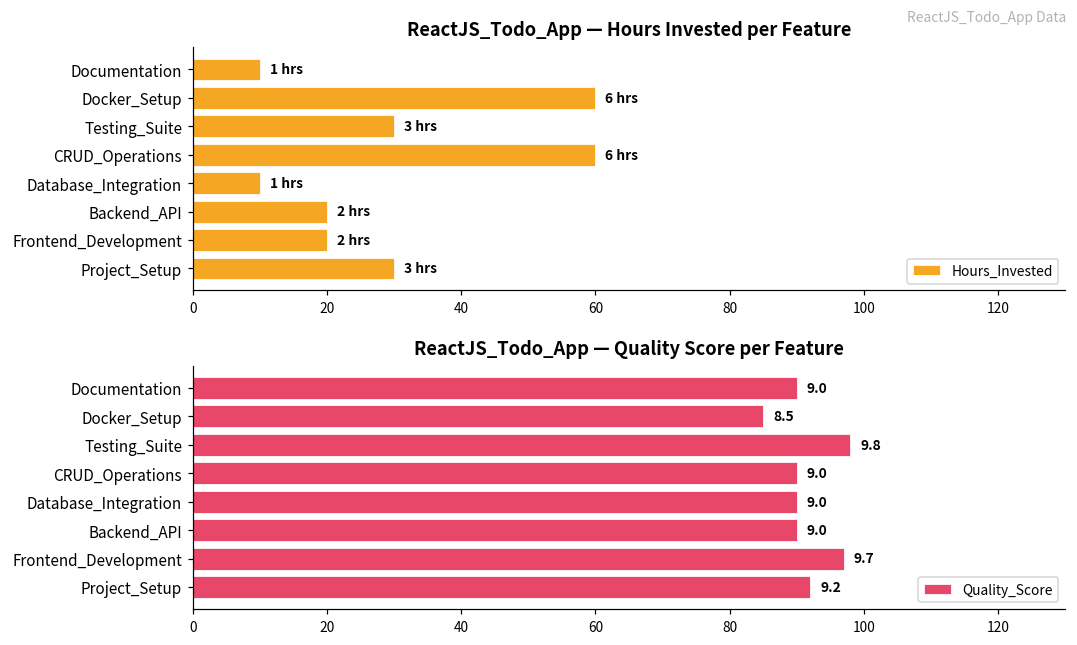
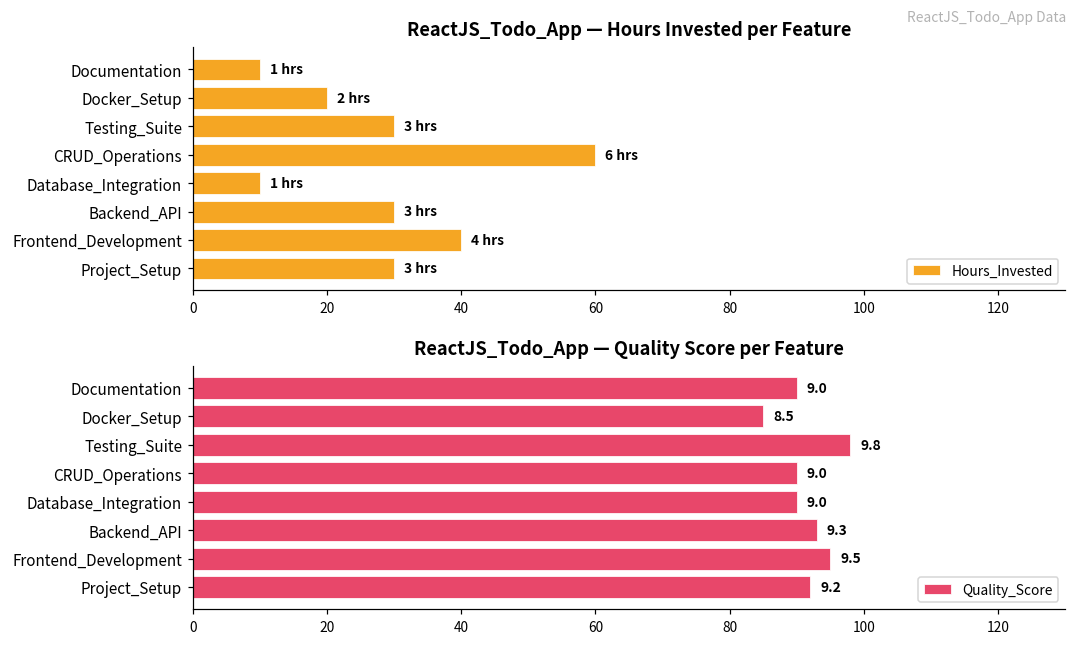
ReactJS_Todo_App — Hours Invested per Feature, Docker_Setup: 6 -> 2
ReactJS_Todo_App — Hours Invested per Feature, Backend_API: 2 -> 3
ReactJS_Todo_App — Hours Invested per Feature, Frontend_Development: 2 -> 4
ReactJS_Todo_App — Quality Score per Feature, Backend_API: 9.0 -> 9.3
ReactJS_Todo_App — Quality Score per Feature, Frontend_Development: 9.7 -> 9.5
